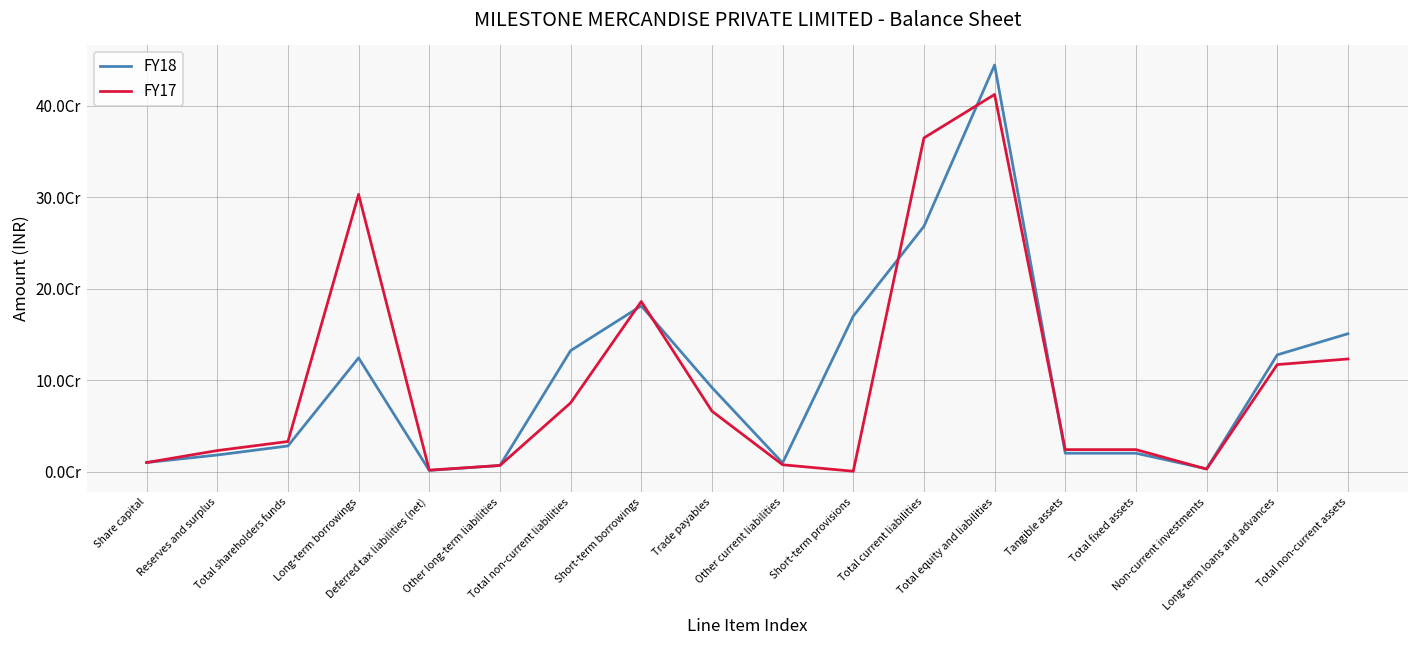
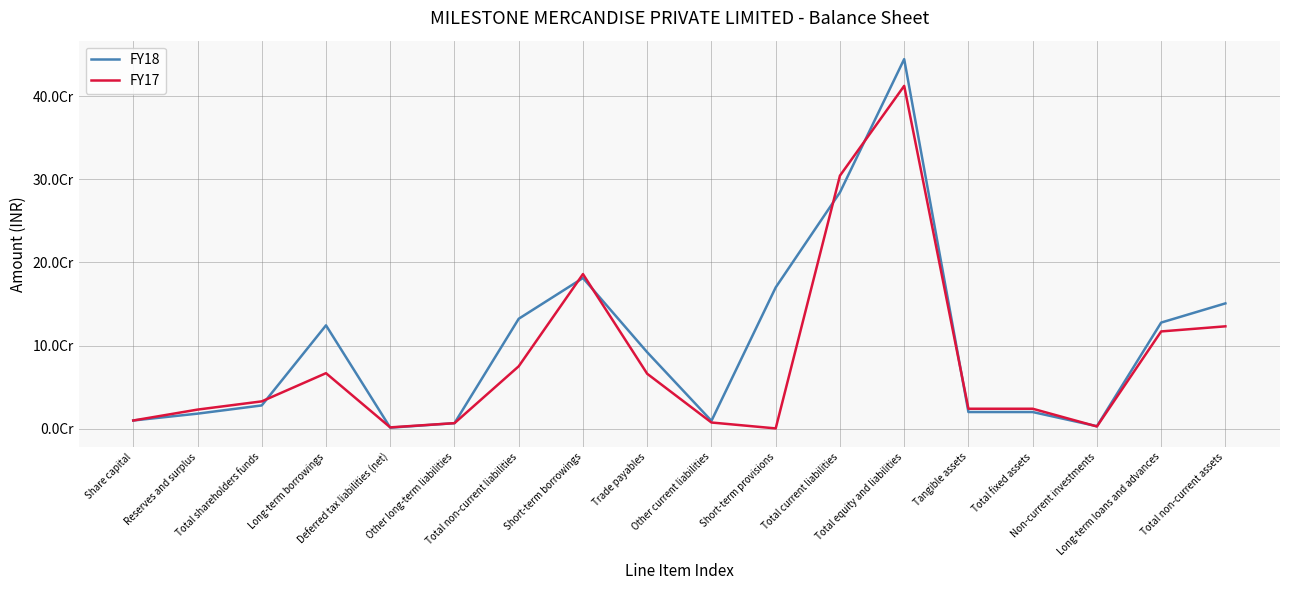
FY17, Long-term borrowings: 30Cr -> 7Cr
FY18, Total current liabilities: 27Cr -> 28Cr
FY17, Total current liabilities: 36Cr -> 30Cr
